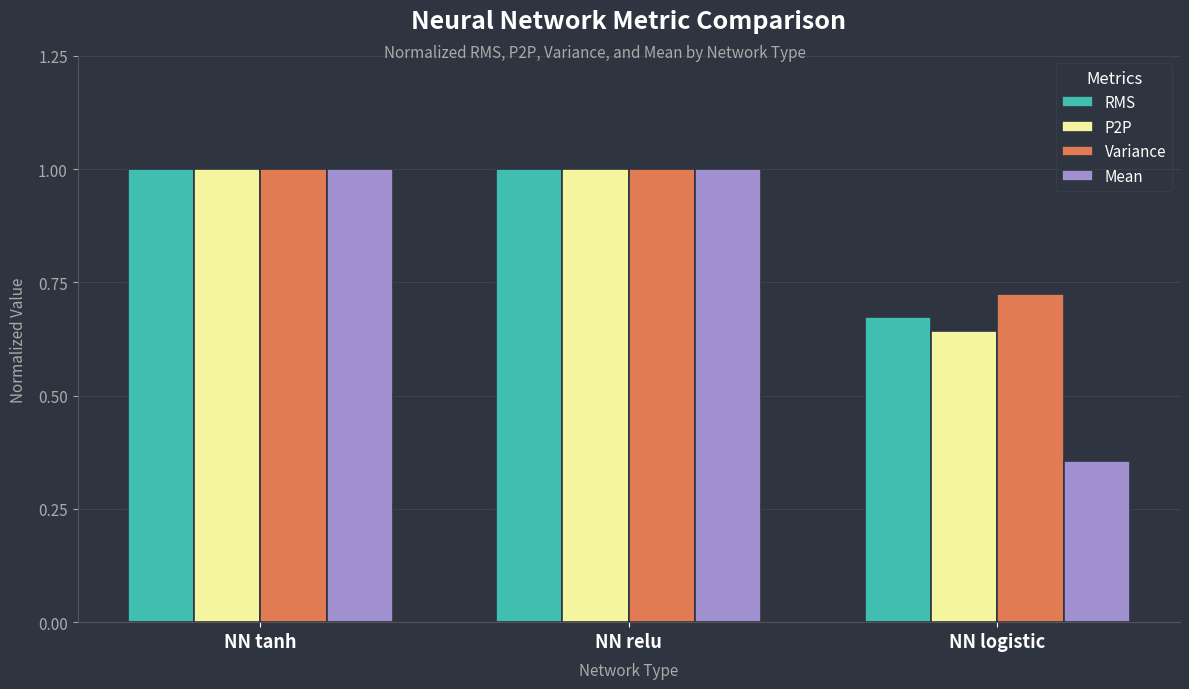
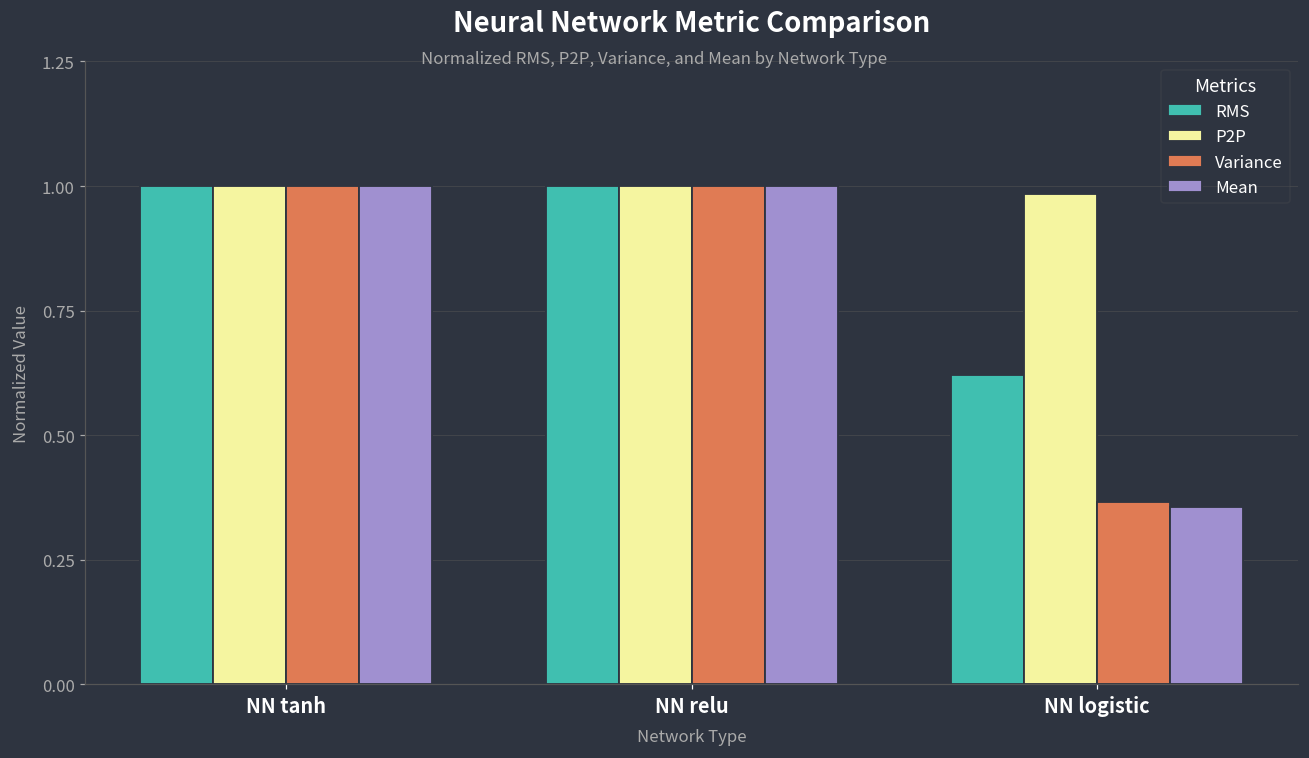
RMS, NN logistic: 0.67 -> 0.62
P2P, NN logistic: 0.64 -> 0.98
Variance, NN logistic: 0.73 -> 0.37
